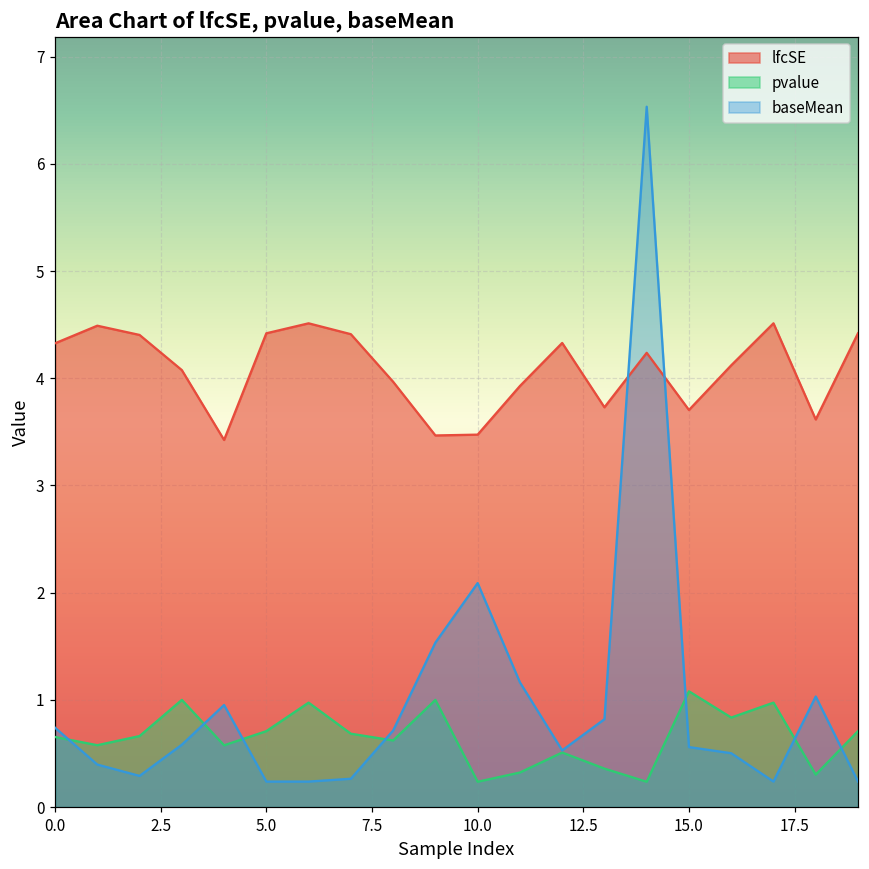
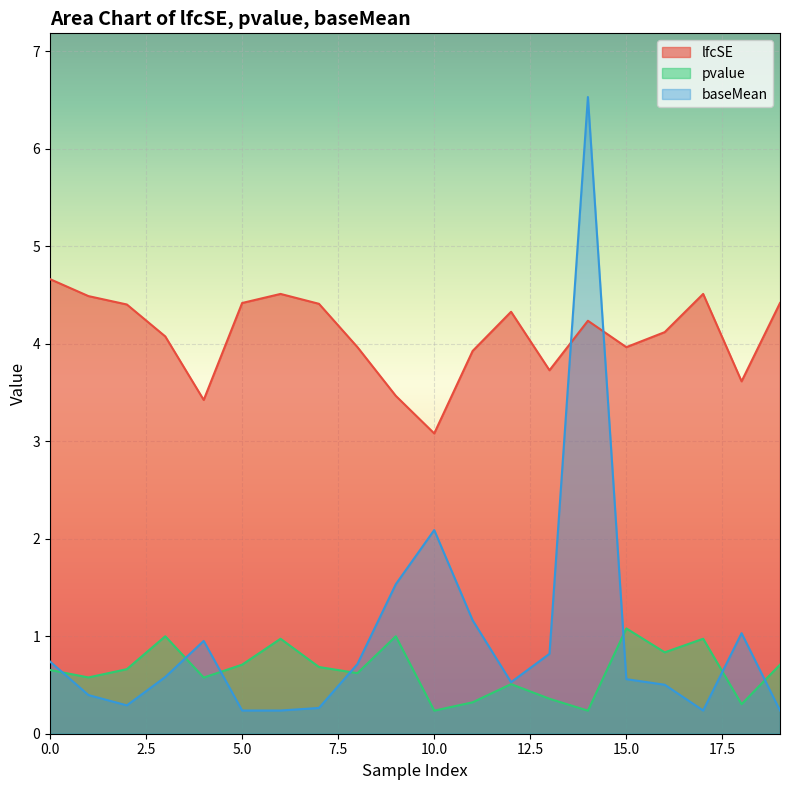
lfcSE, 0.0: 4.3 -> 4.7
lfcSE, 10.0: 3.5 -> 3.1
lfcSE, 15.0: 3.7 -> 4.0
